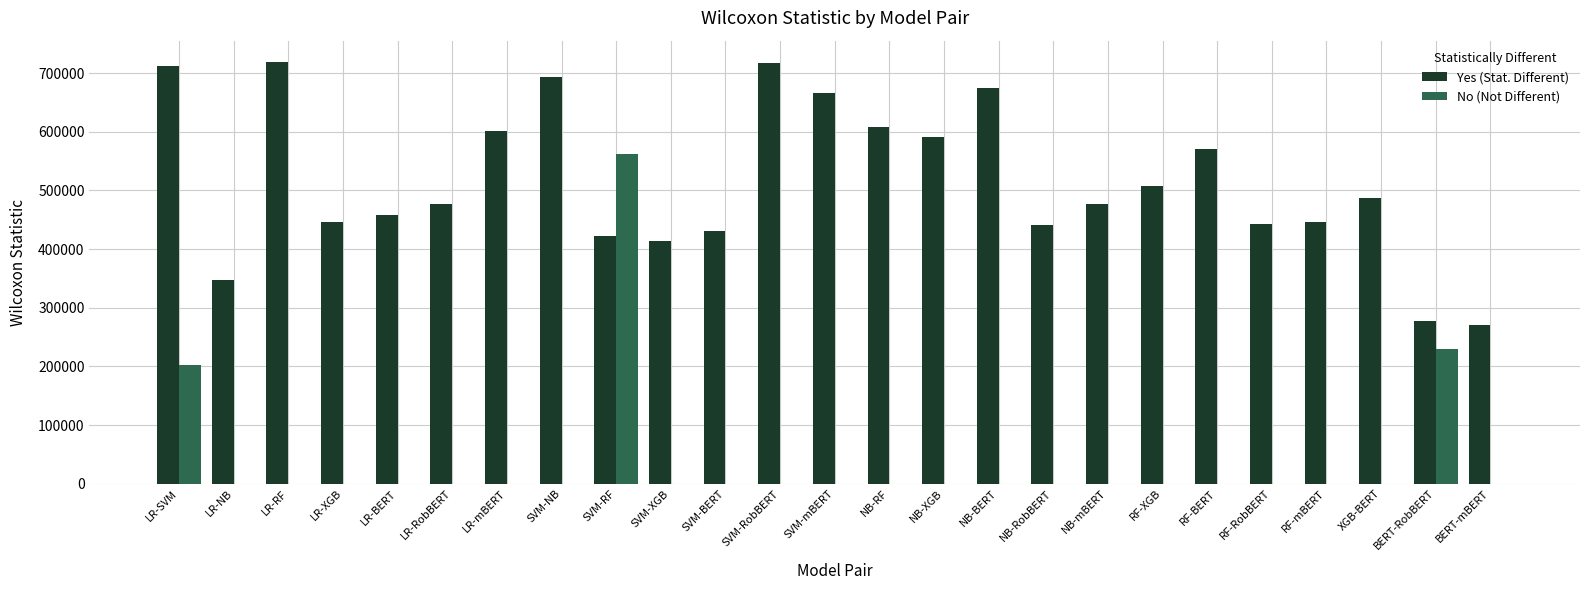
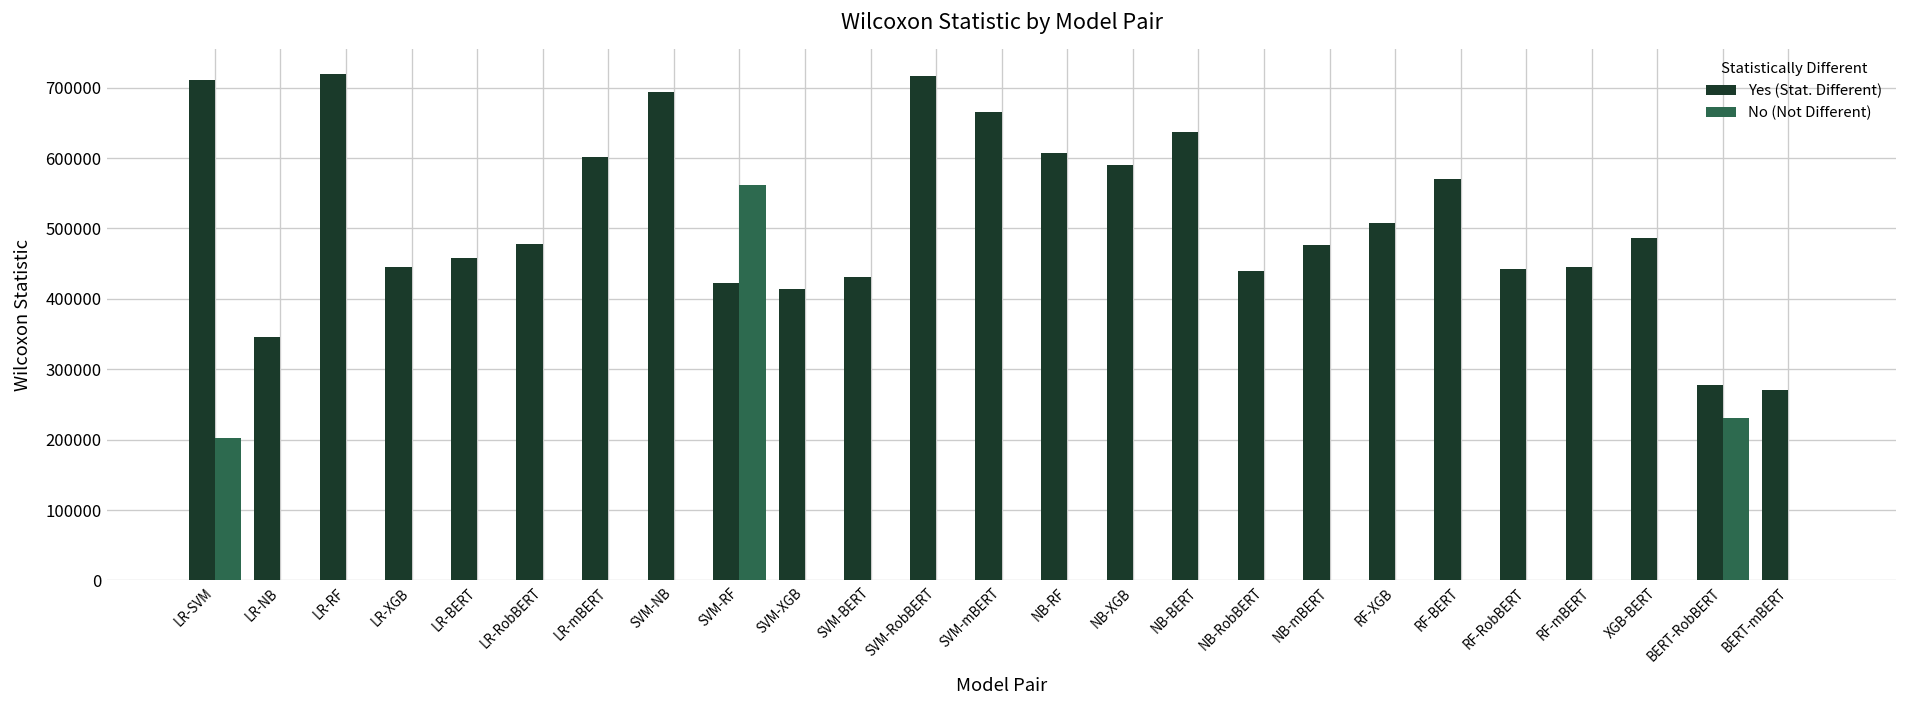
Yes (Stat. Different), NB-BERT: 670000 -> 640000
